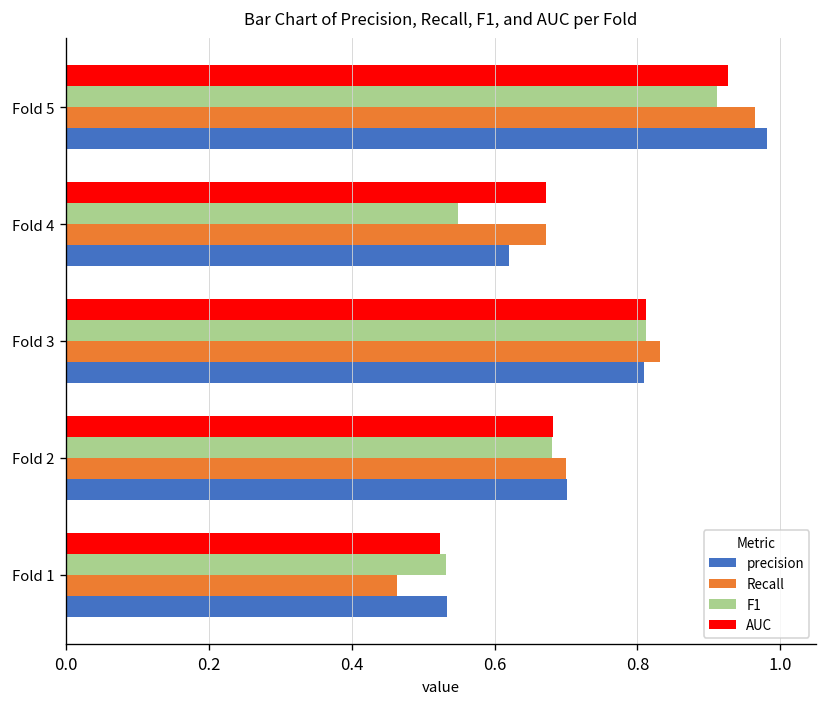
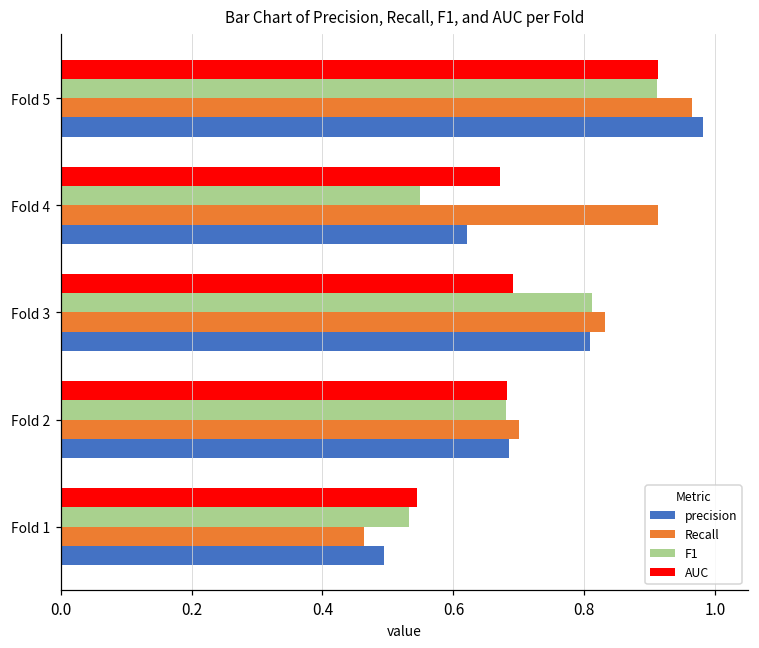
AUC, Fold 5: 0.93 -> 0.91
Recall, Fold 4: 0.67 -> 0.91
AUC, Fold 3: 0.81 -> 0.69
precision, Fold 2: 0.70 -> 0.68
AUC, Fold 1: 0.52 -> 0.54
precision, Fold 1: 0.53 -> 0.49
